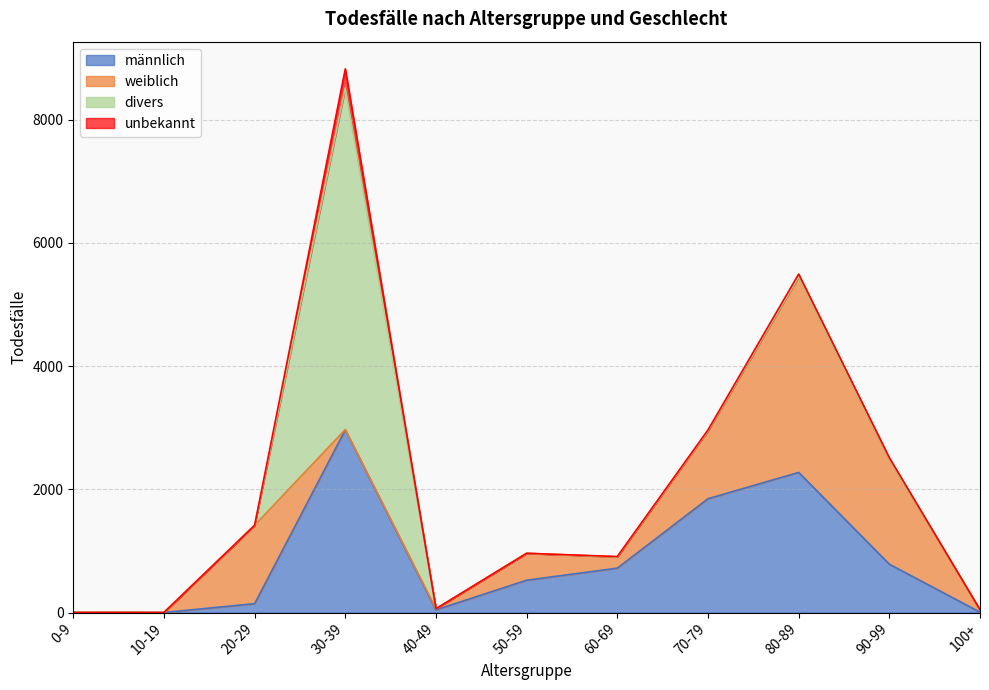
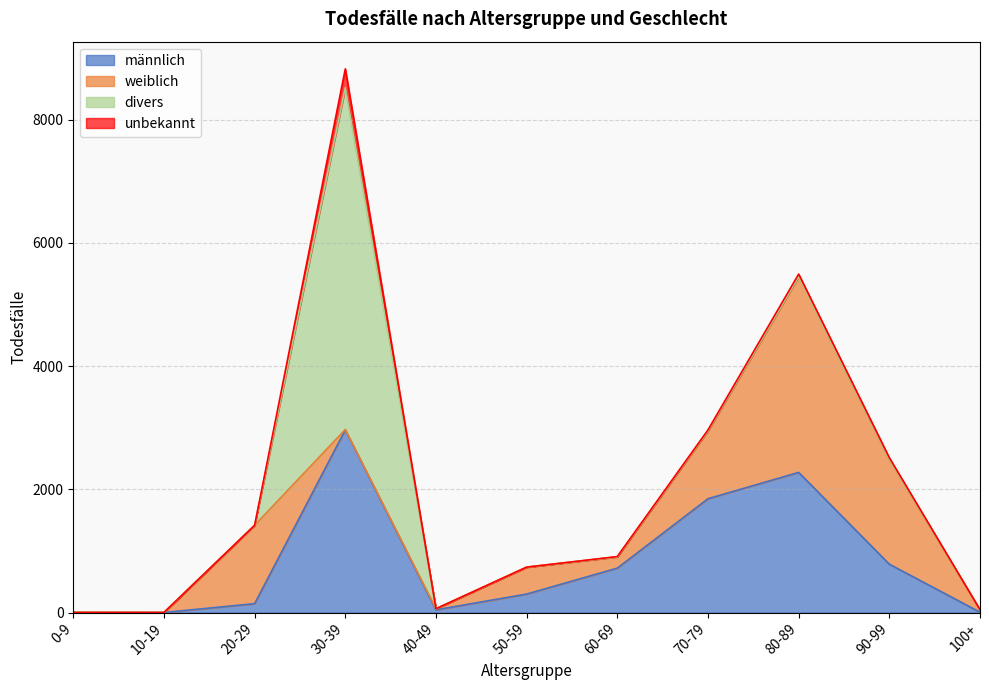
männlich, 50-59: 500 -> 300
